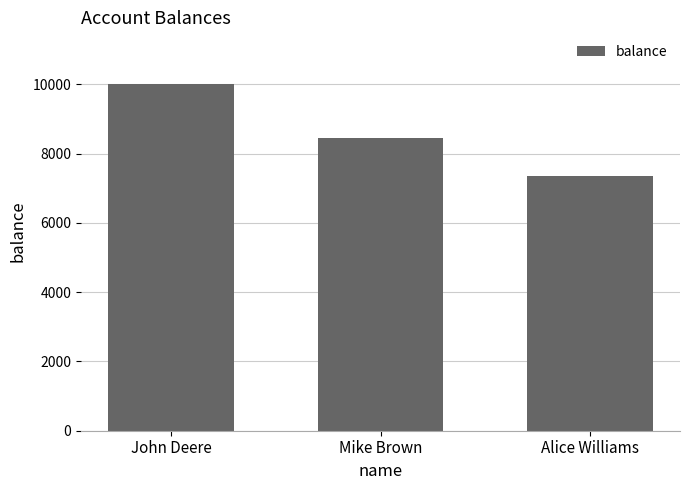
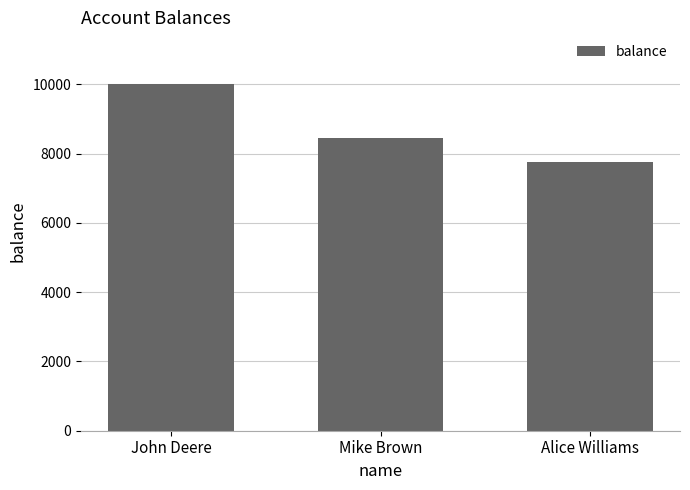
Alice Williams: 7300 -> 7800
